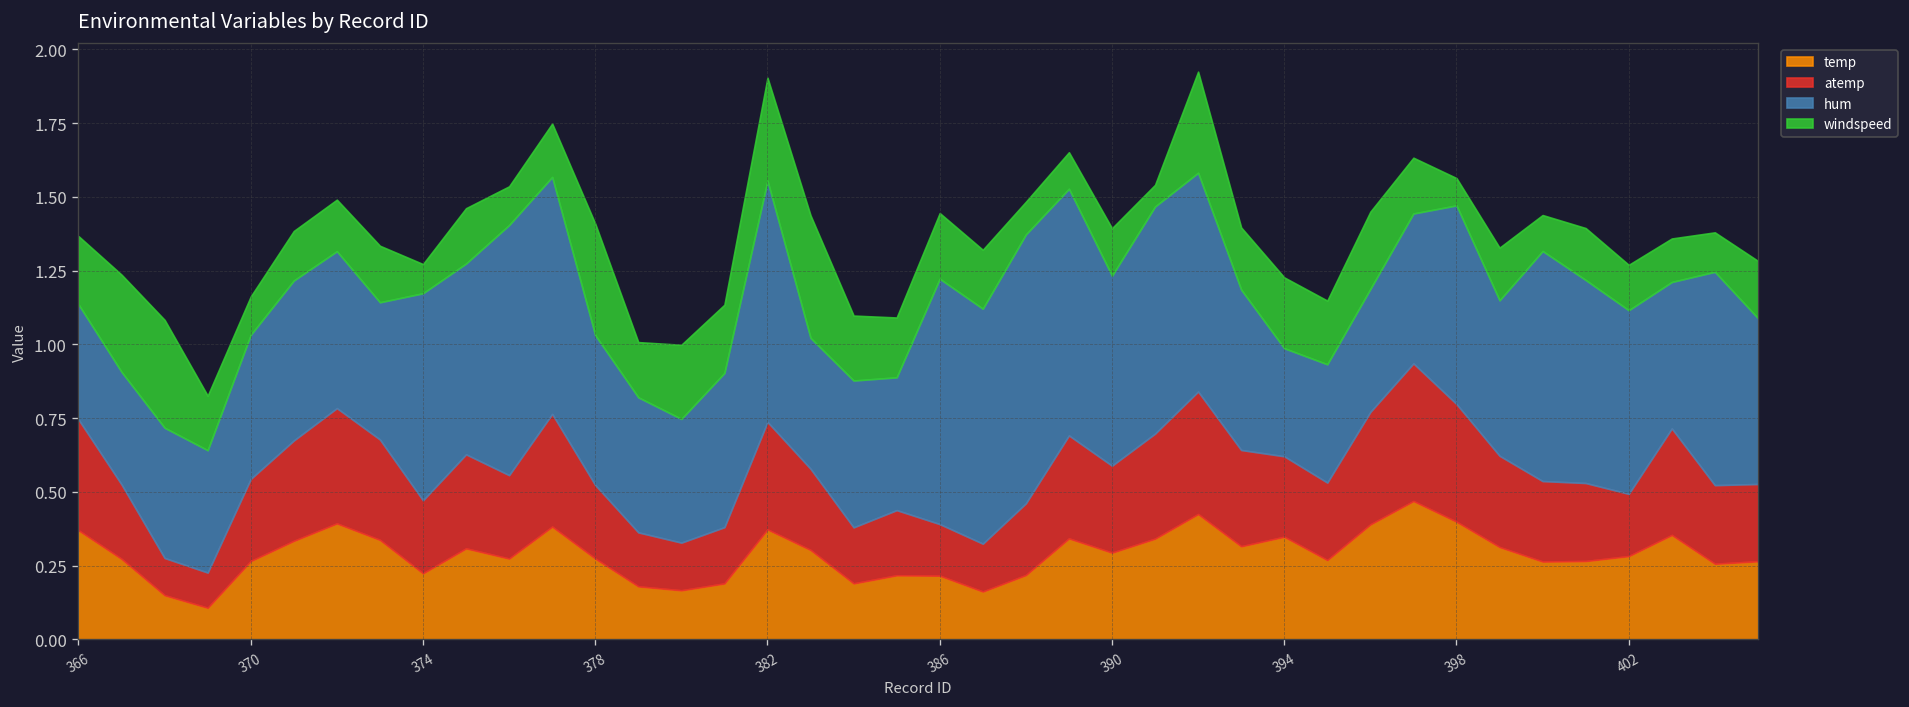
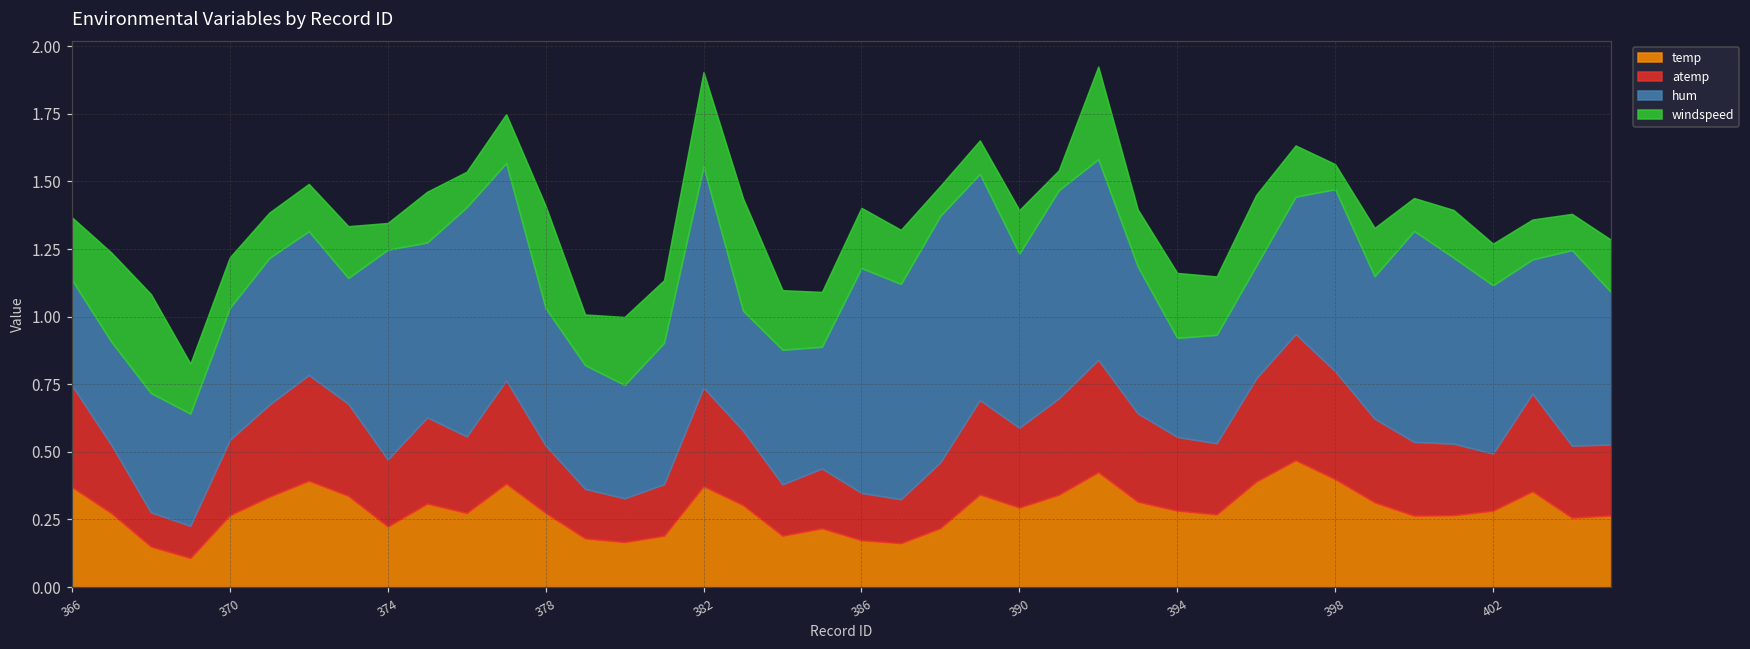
windspeed, 370: 0.13 -> 0.19
hum, 374: 0.70 -> 0.78
temp, 386: 0.22 -> 0.17
temp, 394: 0.35 -> 0.28
